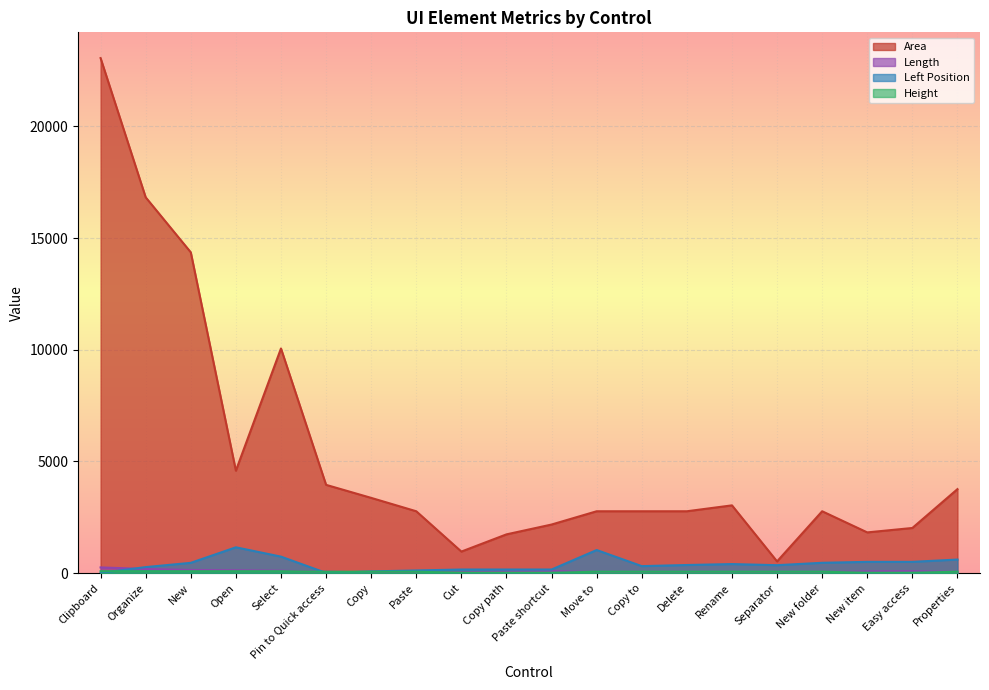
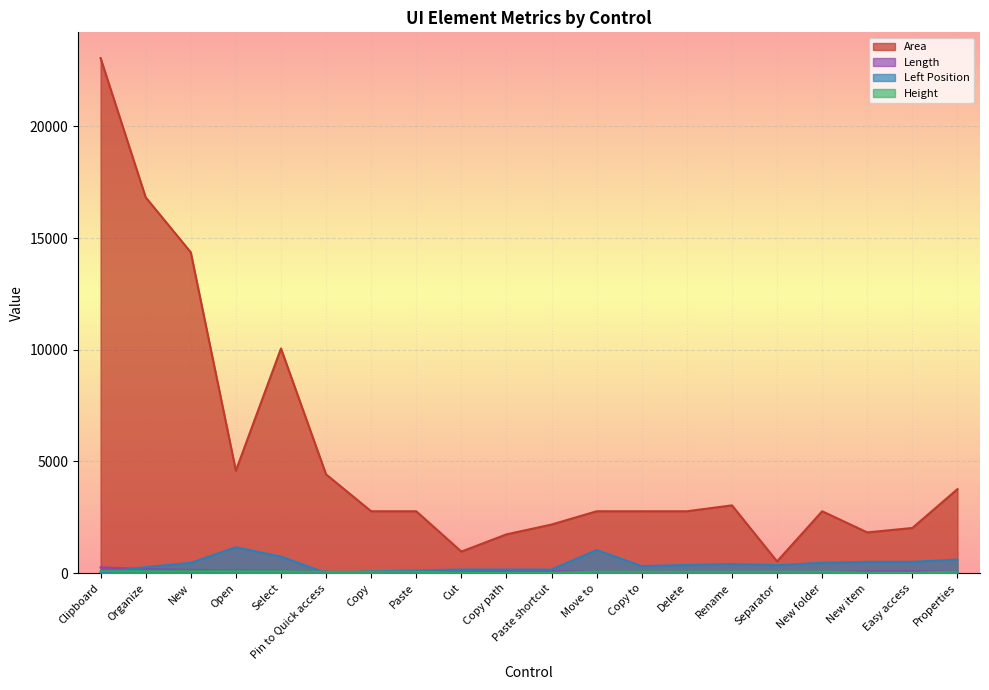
Area, Pin to Quick access: 4000 -> 4400
Area, Copy: 3400 -> 2800
